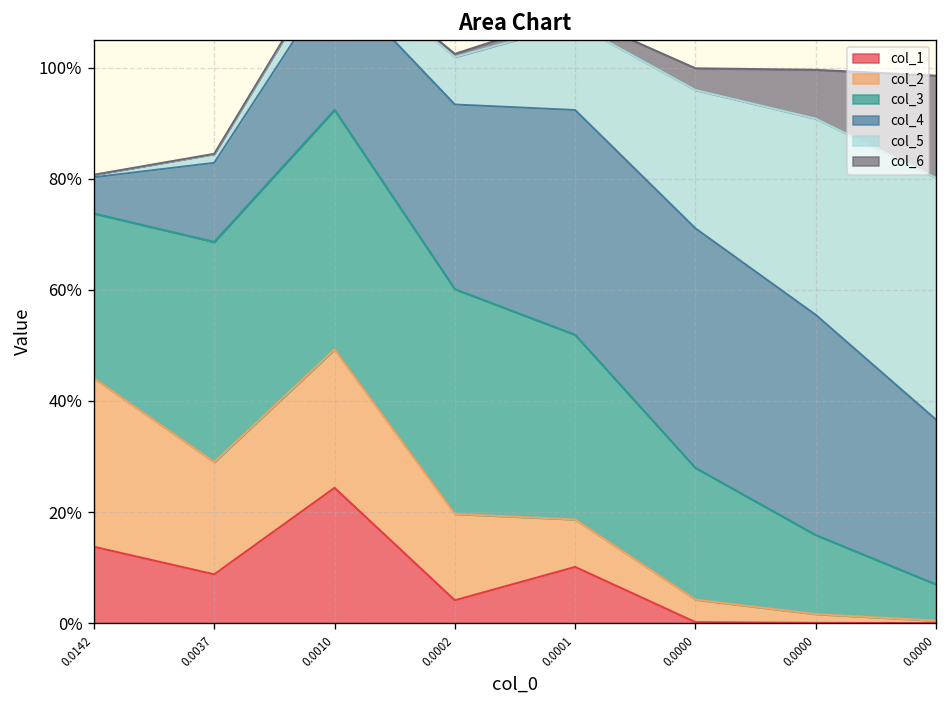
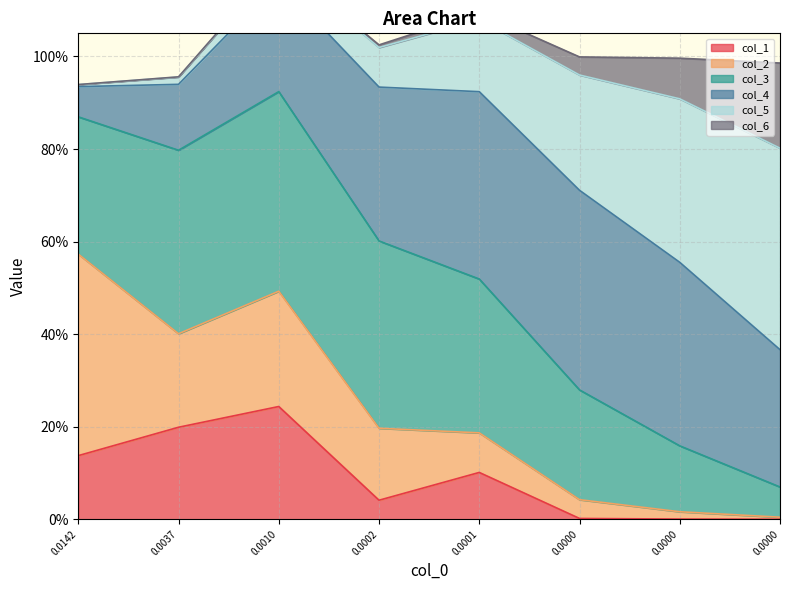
col_2, 0.0142: 30% -> 44%
col_1, 0.0037: 9% -> 20%
